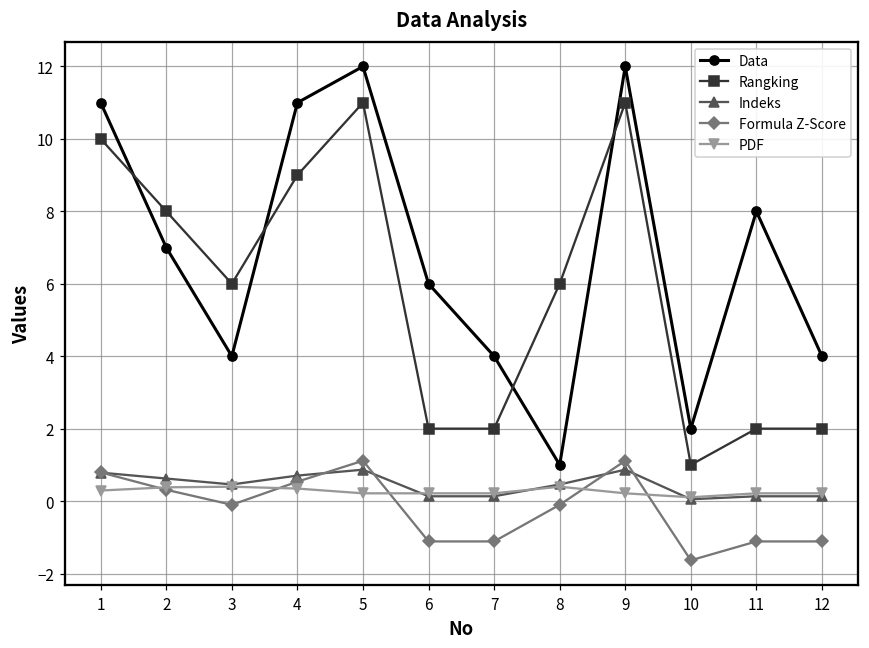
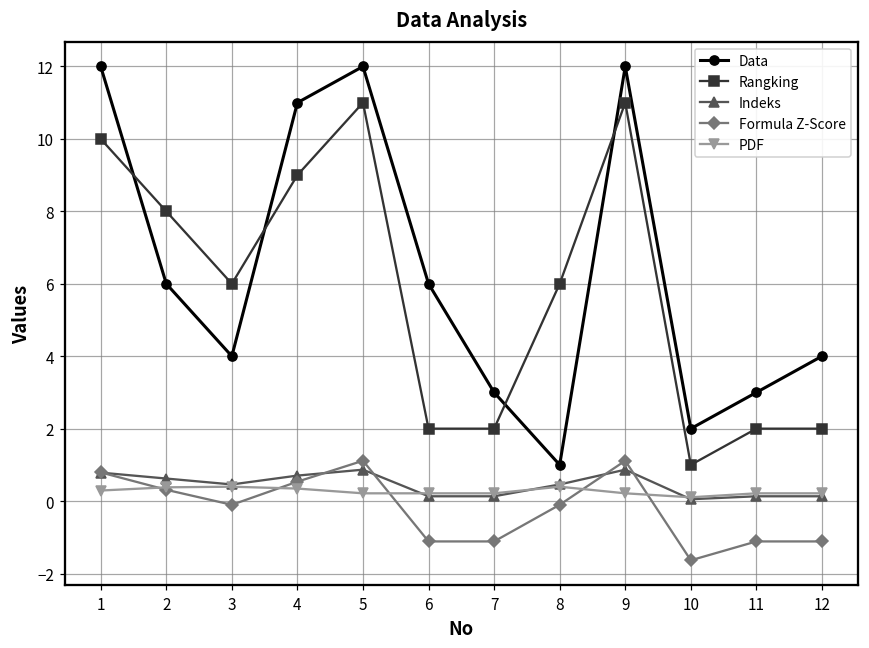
Data, 1: 11 -> 12
Data, 2: 7 -> 6
Data, 7: 4 -> 3
Data, 11: 8 -> 3
